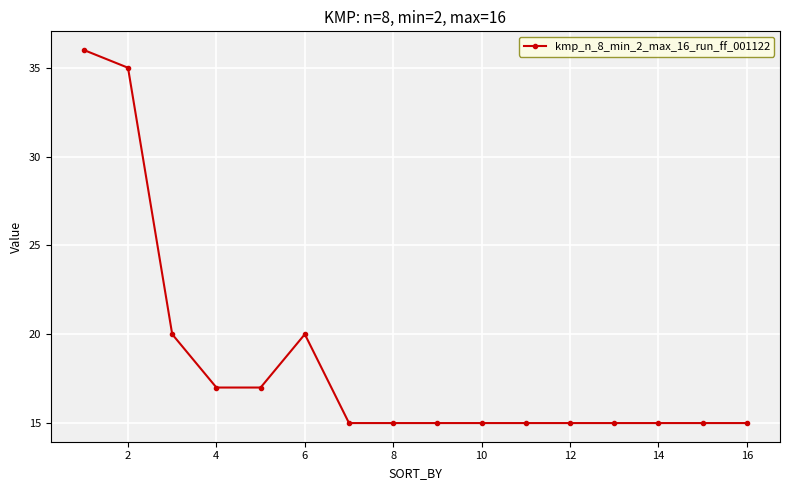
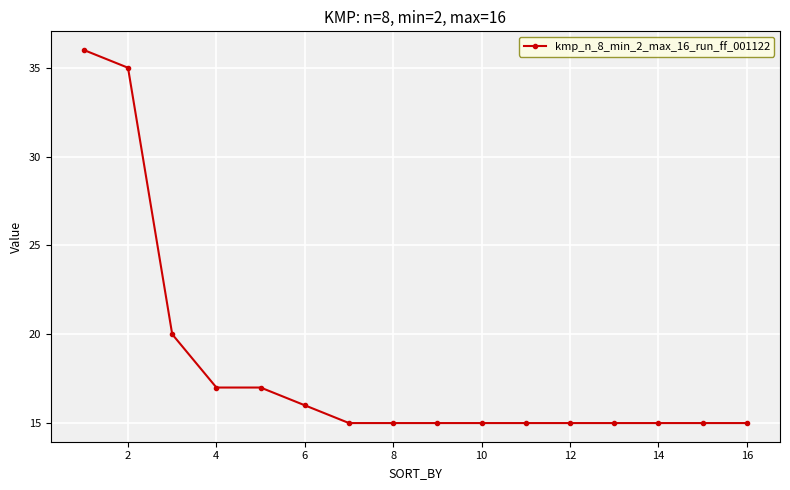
6: 20 -> 16
